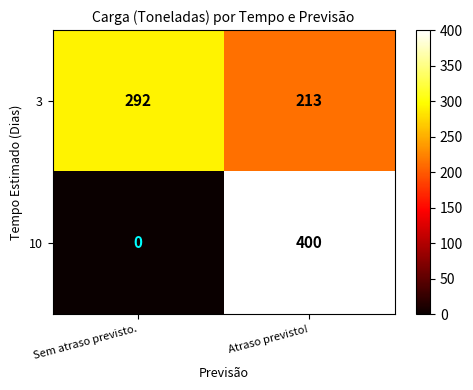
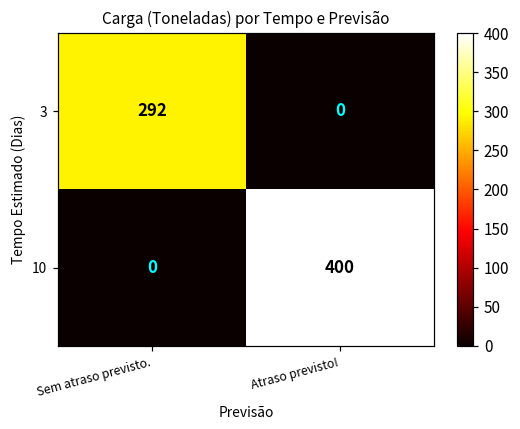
3, Atraso previsto!: 213 -> 0
